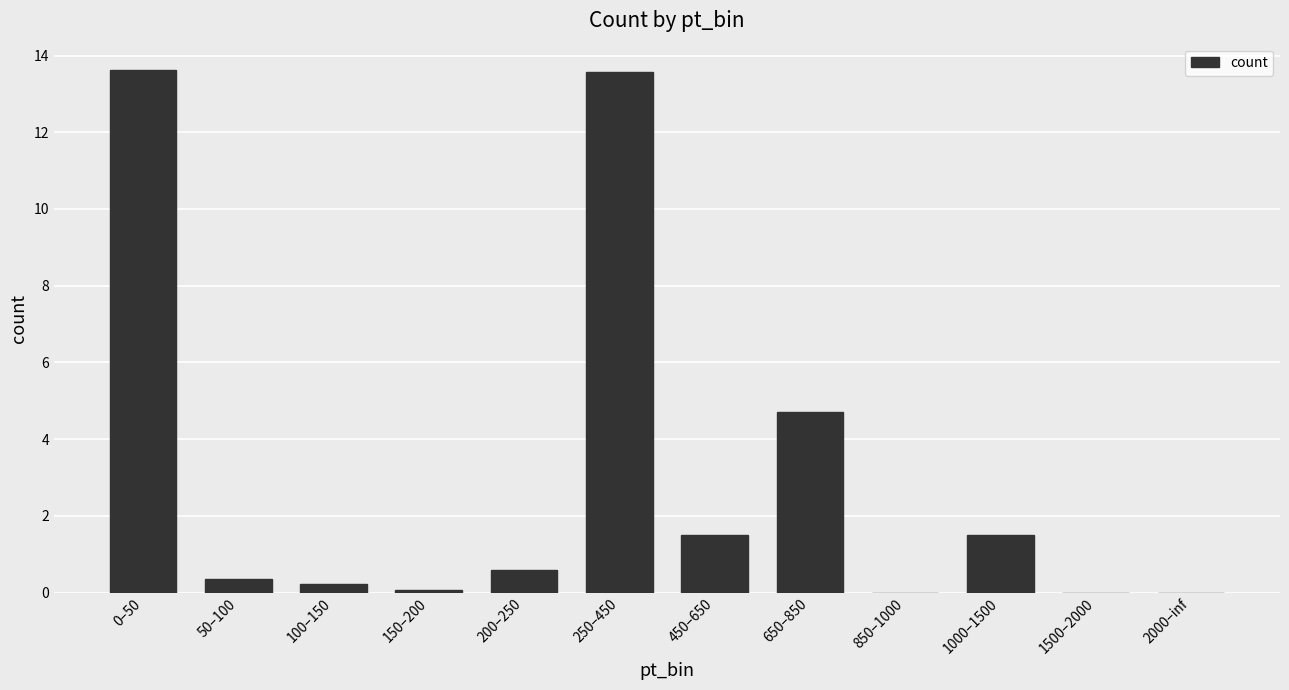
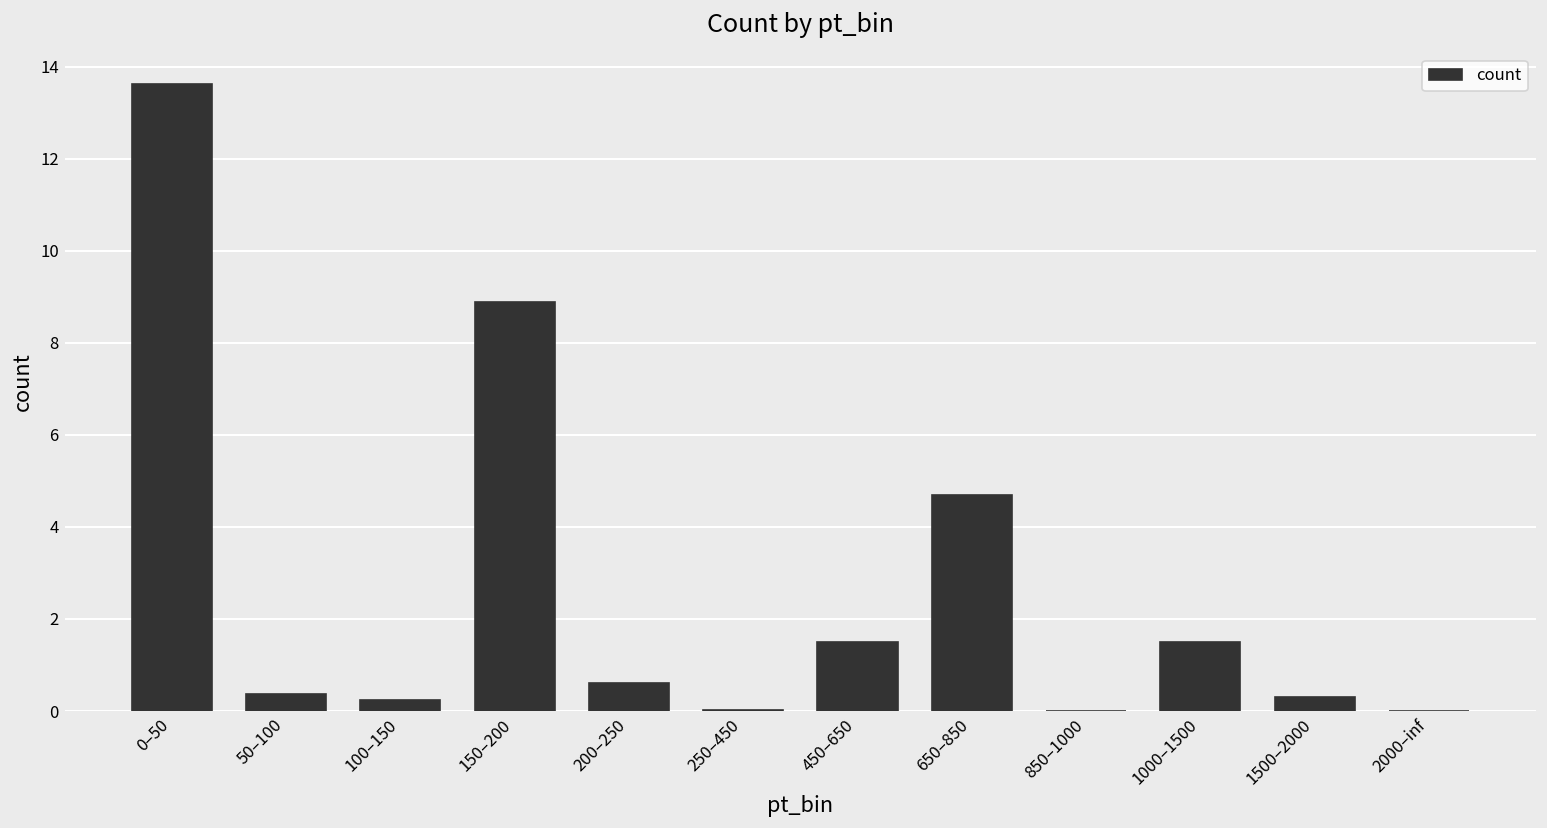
150–200: 0.1 -> 8.9
250–450: 13.6 -> 0.0
1500–2000: 0.0 -> 0.3
